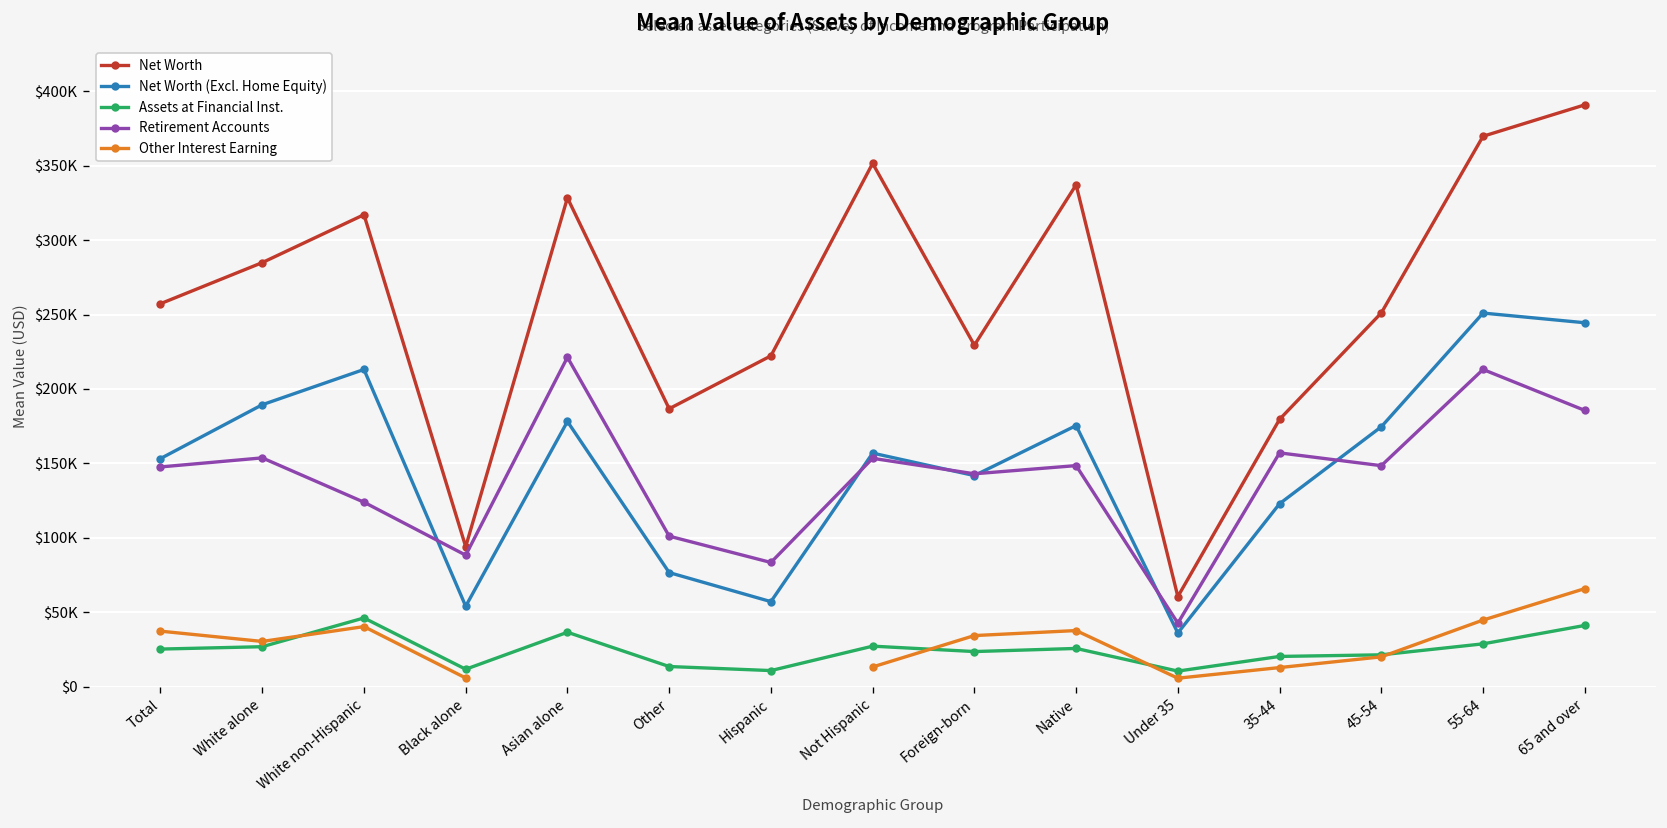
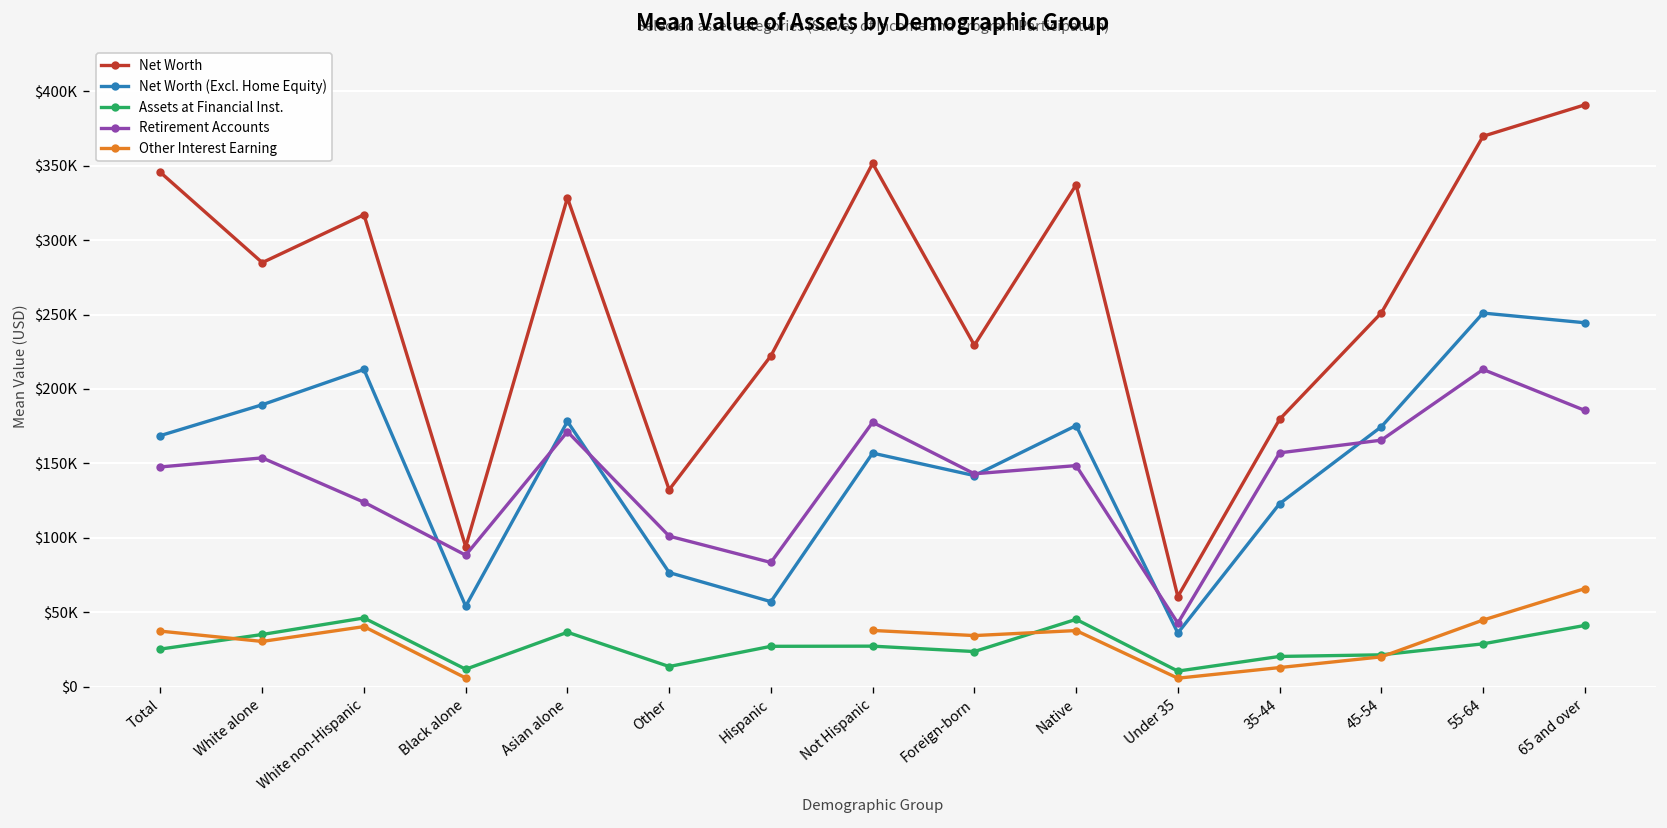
Net Worth, Total: $257000 -> $345000
Net Worth (Excl. Home Equity), Total: $153000 -> $169000
Assets at Financial Inst., White alone: $27000 -> $35000
Retirement Accounts, Asian alone: $221000 -> $171000
Net Worth, Other: $187000 -> $132000
Assets at Financial Inst., Hispanic: $11000 -> $27000
Retirement Accounts, Not Hispanic: $153000 -> $178000
Other Interest Earning, Not Hispanic: $13000 -> $38000
Assets at Financial Inst., Native: $26000 -> $45000
Retirement Accounts, 45-54: $148000 -> $166000
